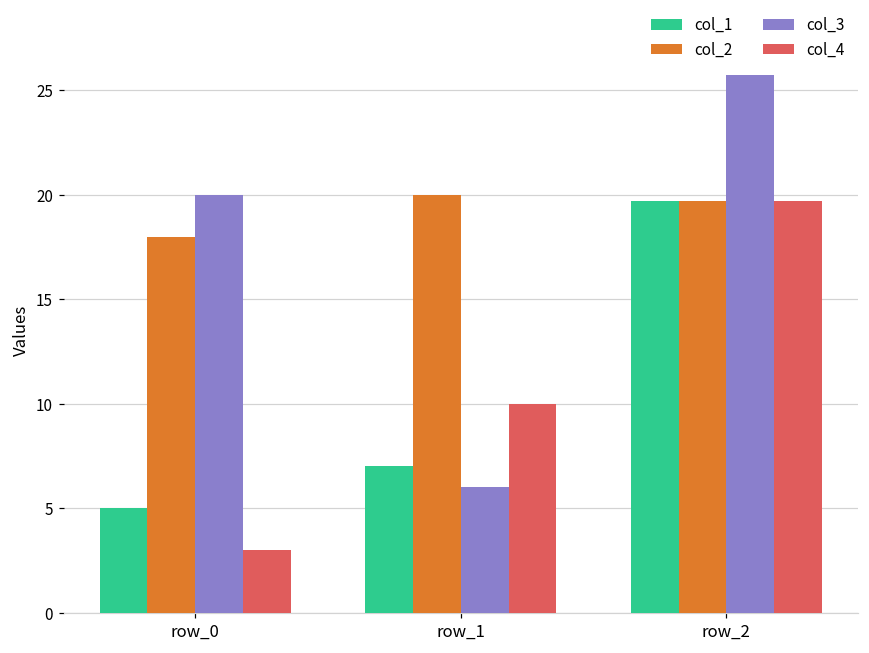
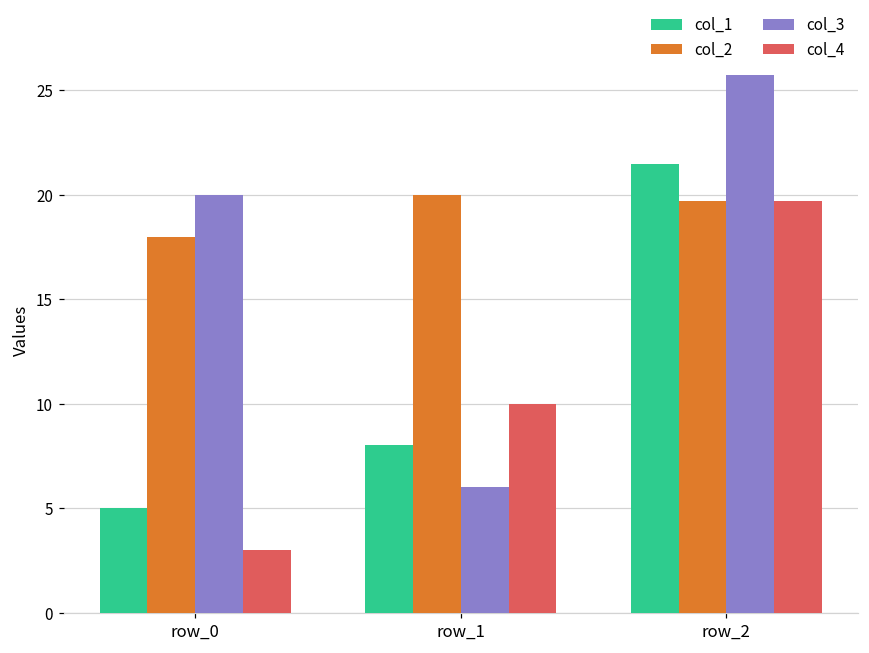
col_1, row_1: 7 -> 8
col_1, row_2: 19.7 -> 21.5
